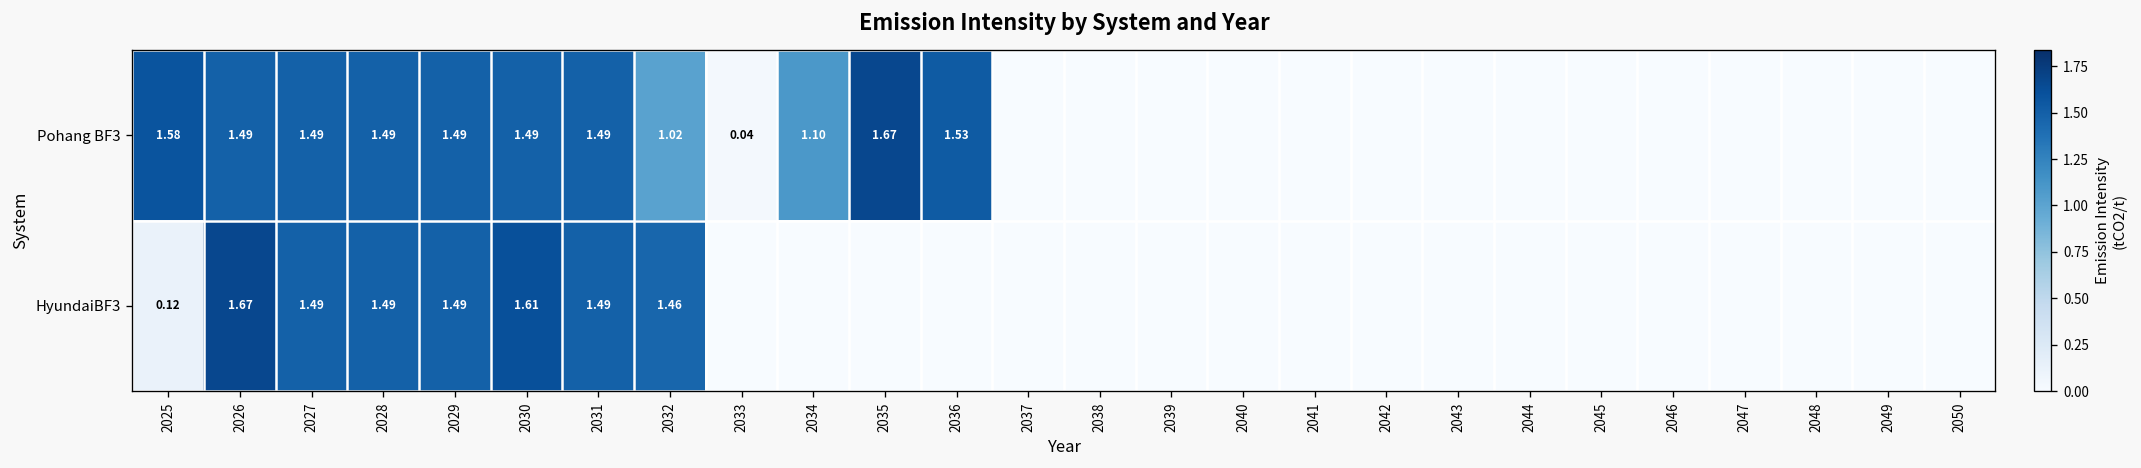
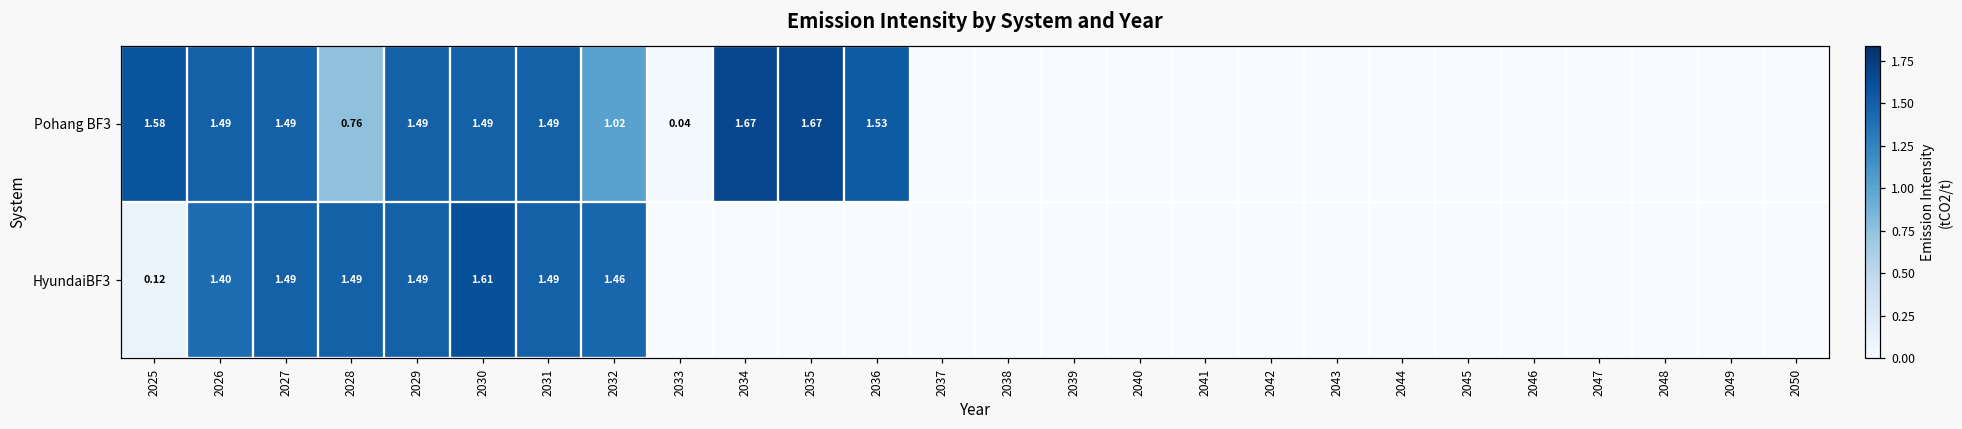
Pohang BF3, 2028: 1.49 -> 0.76
Pohang BF3, 2034: 1.10 -> 1.67
HyundaiBF3, 2026: 1.67 -> 1.40
